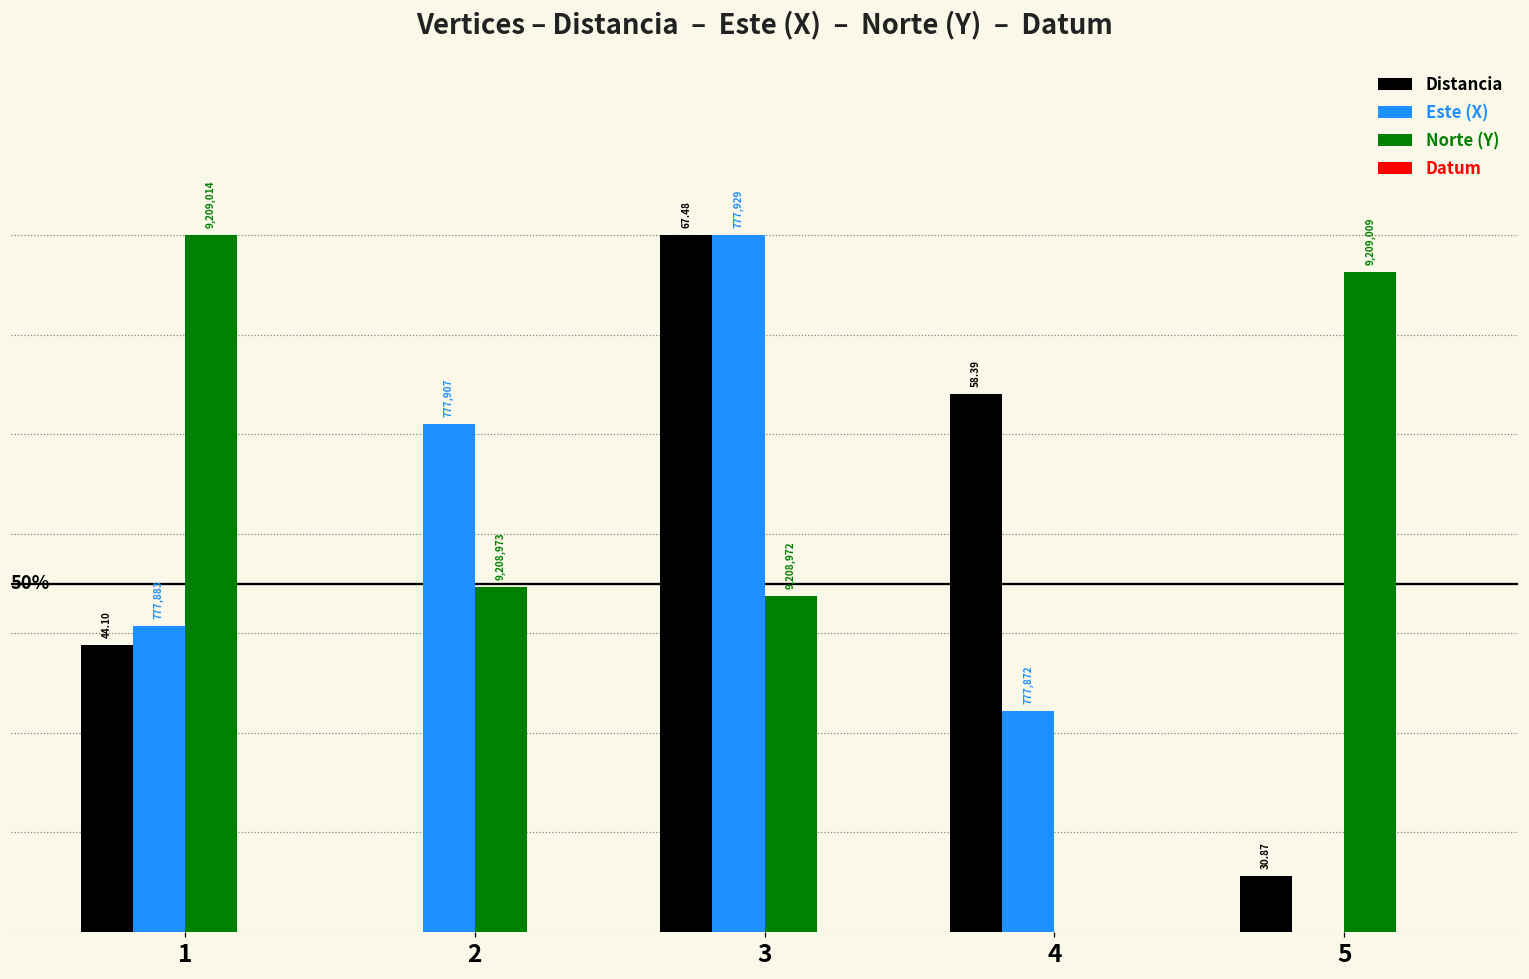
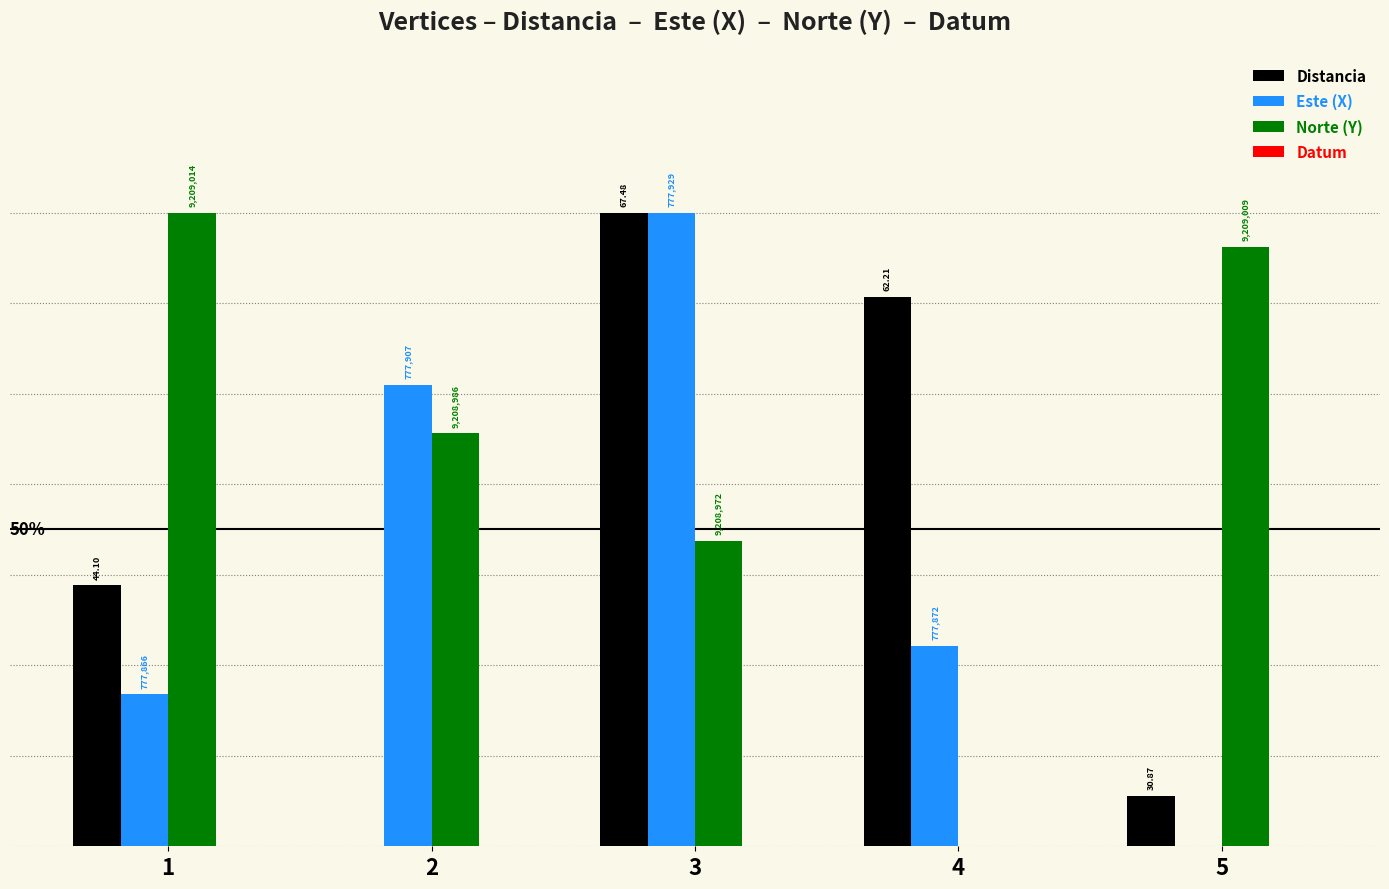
Este (X), 1: 777,883 -> 777,866
Norte (Y), 2: 9,208,973 -> 9,208,986
Distancia, 4: 58.39 -> 62.21
